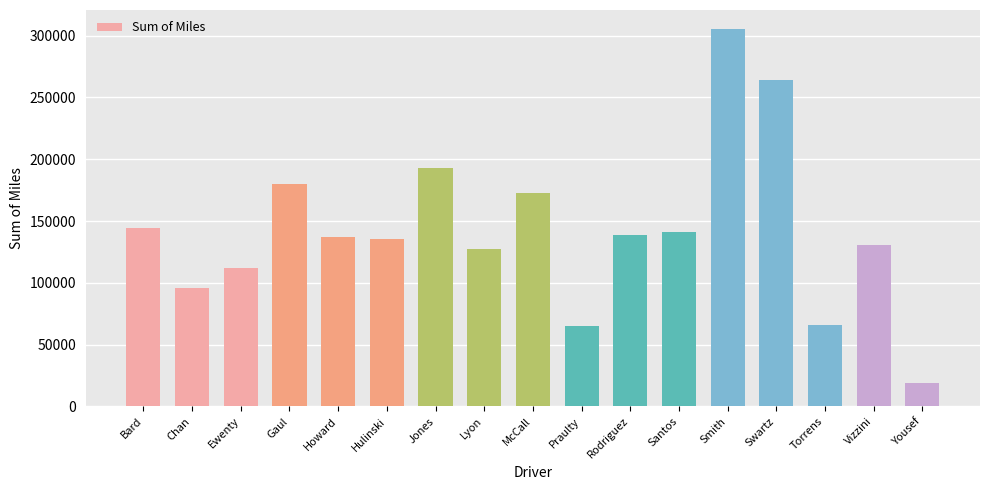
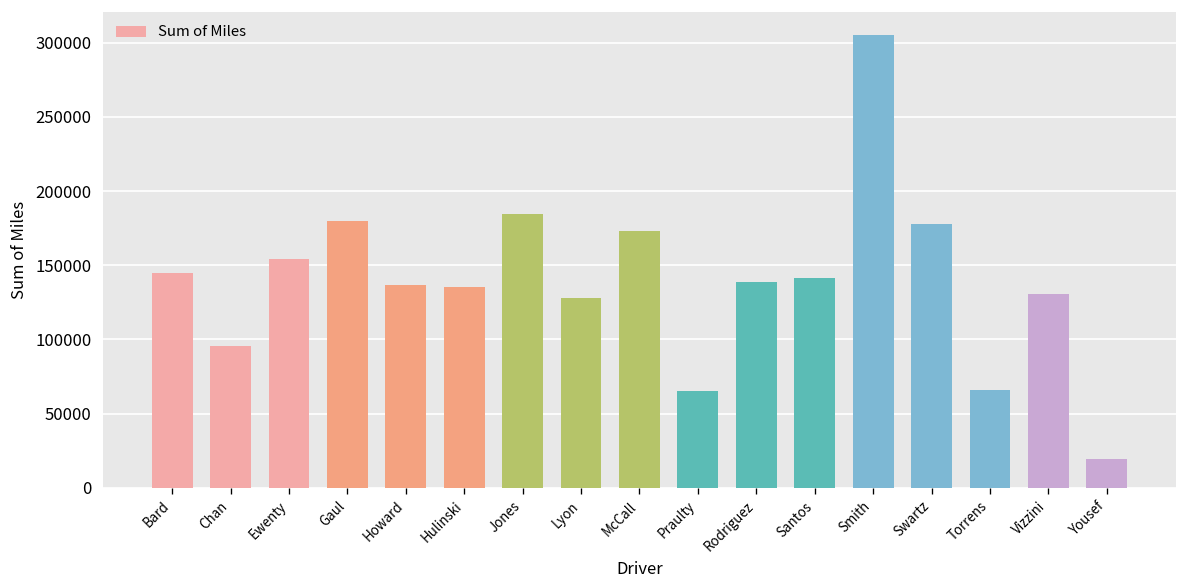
Ewenty: 112000 -> 154000
Jones: 193000 -> 185000
Swartz: 264000 -> 178000
